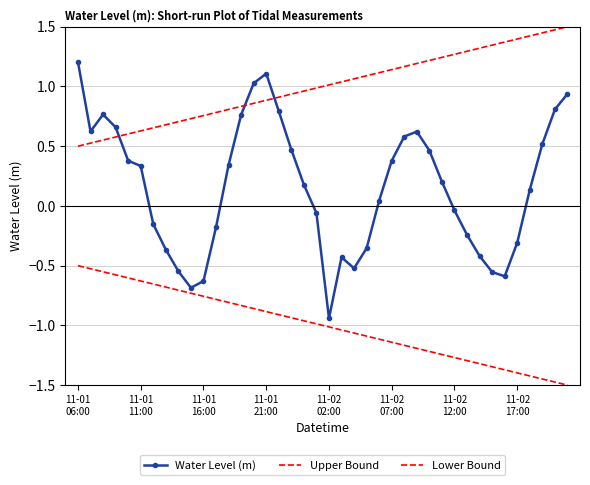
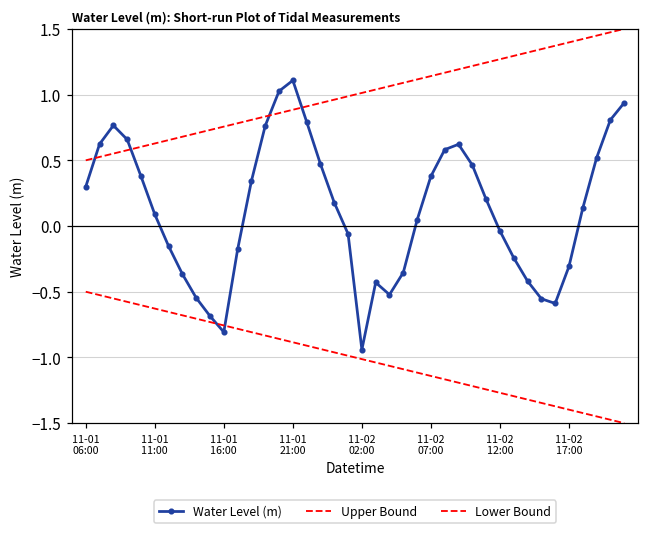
Water Level (m), 11-01 06:00: 1.20 -> 0.30
Water Level (m), 11-01 11:00: 0.33 -> 0.09
Water Level (m), 11-01 16:00: -0.63 -> -0.81
